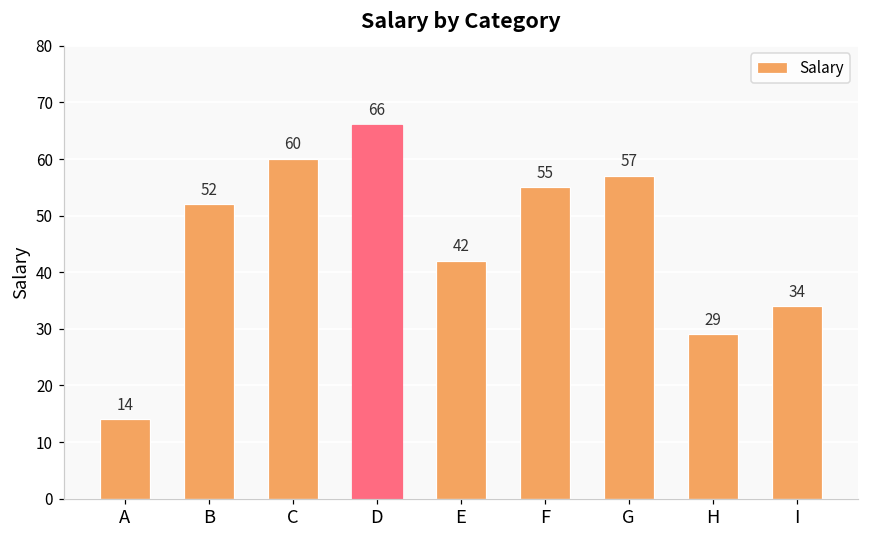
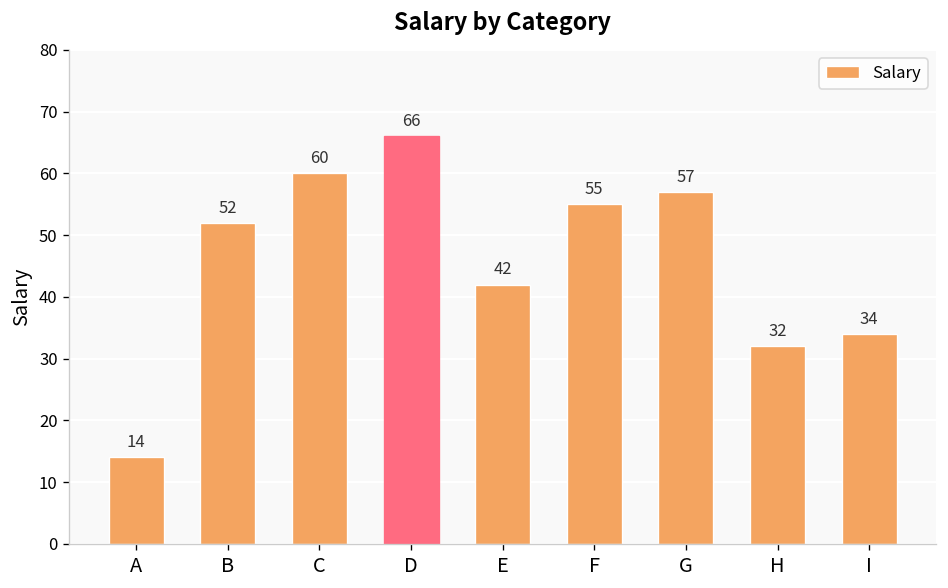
H: 29 -> 32
